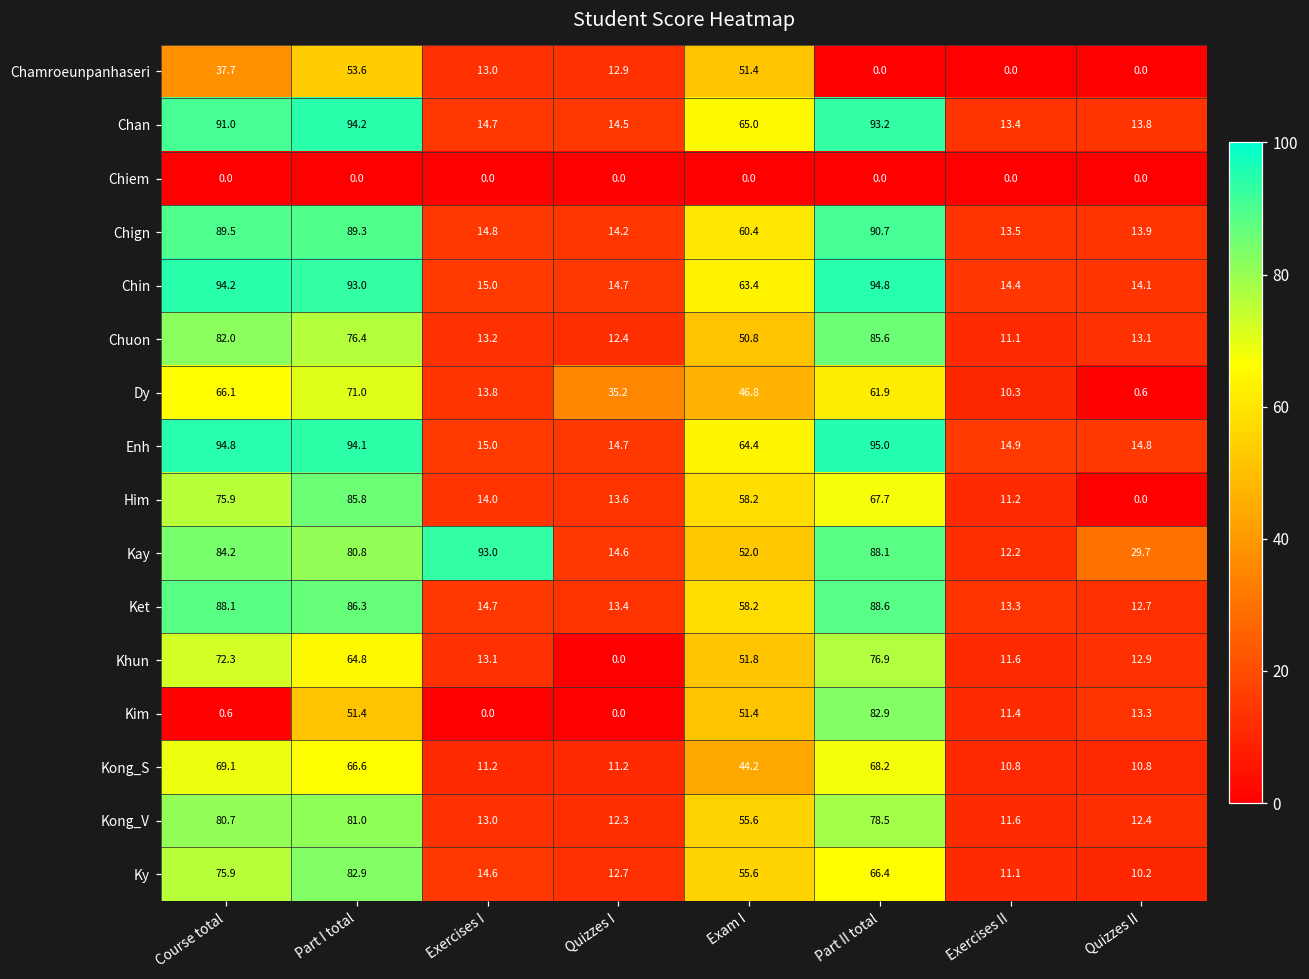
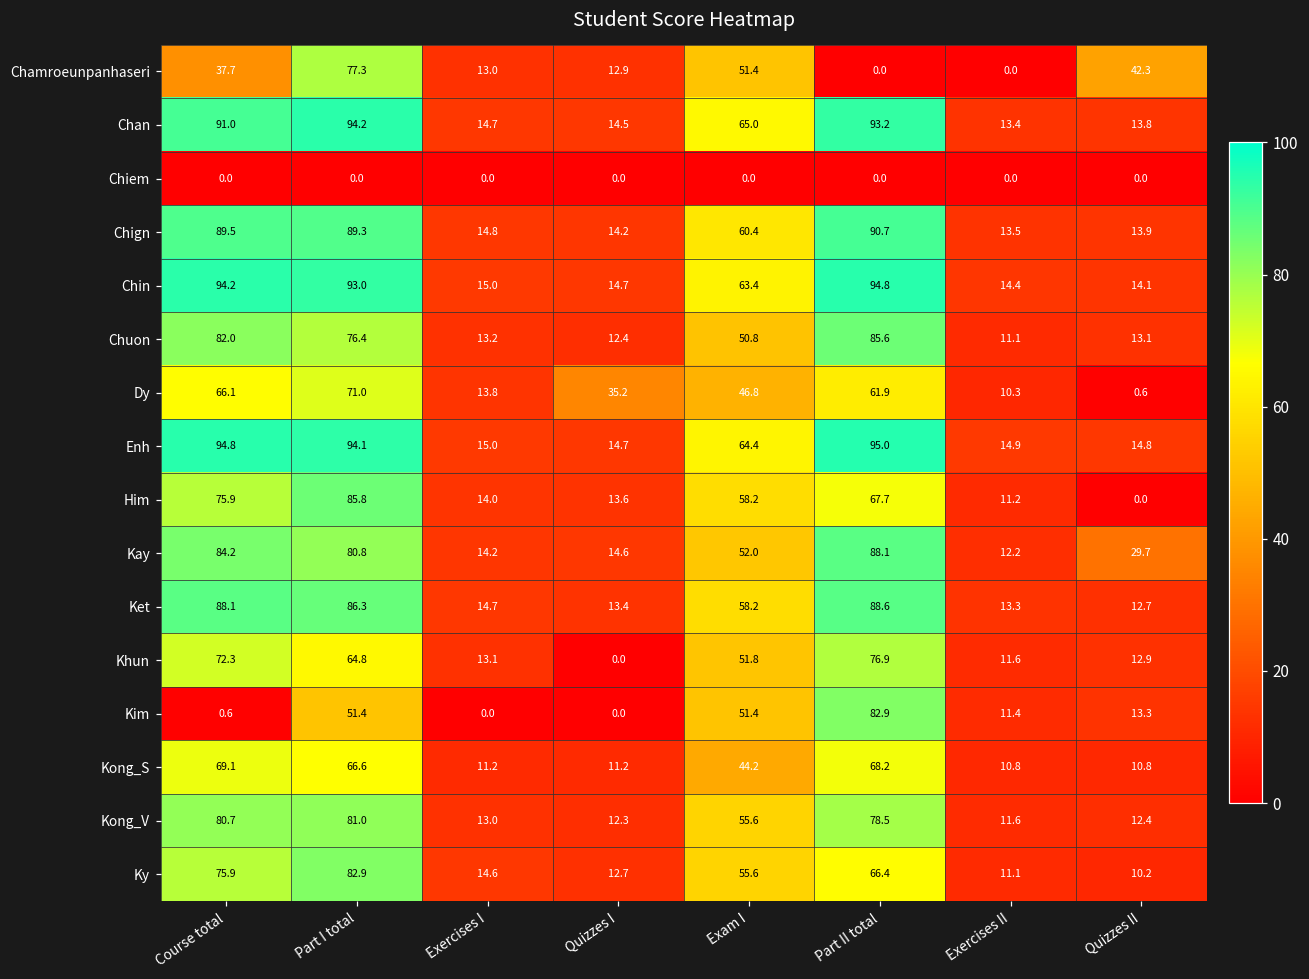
Chamroeunpanhaseri, Part I total: 53.6 -> 77.3
Chamroeunpanhaseri, Quizzes II: 0.0 -> 42.3
Kay, Exercises I: 93.0 -> 14.2
